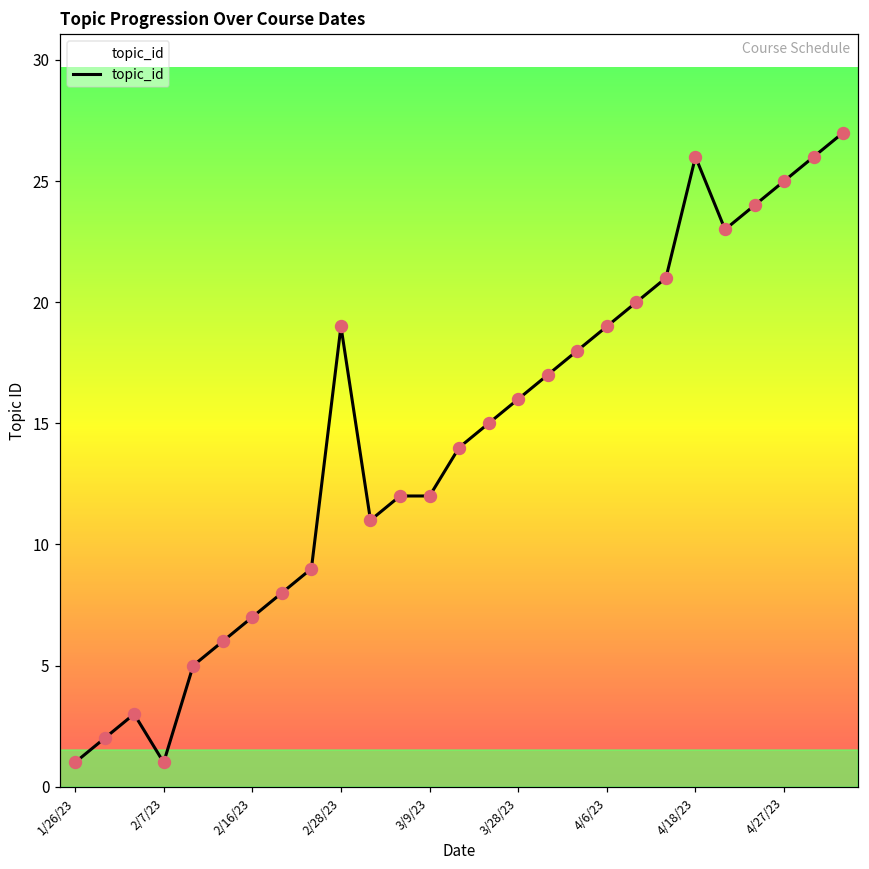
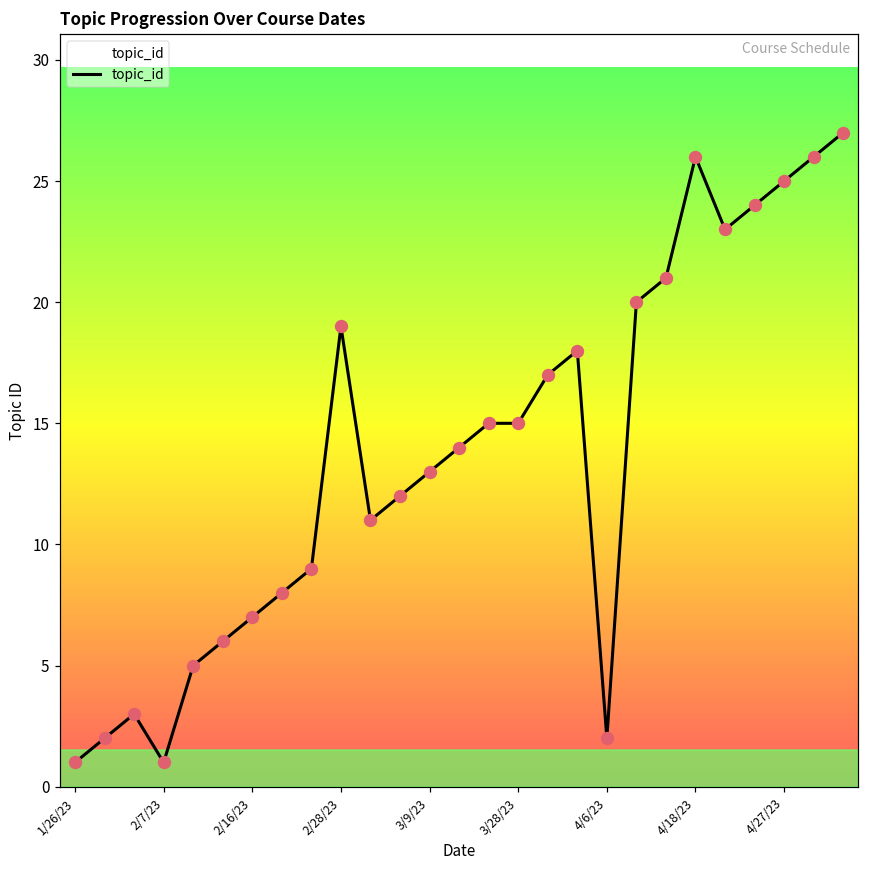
3/9/23: 12 -> 13
3/28/23: 16 -> 15
4/6/23: 19 -> 2
